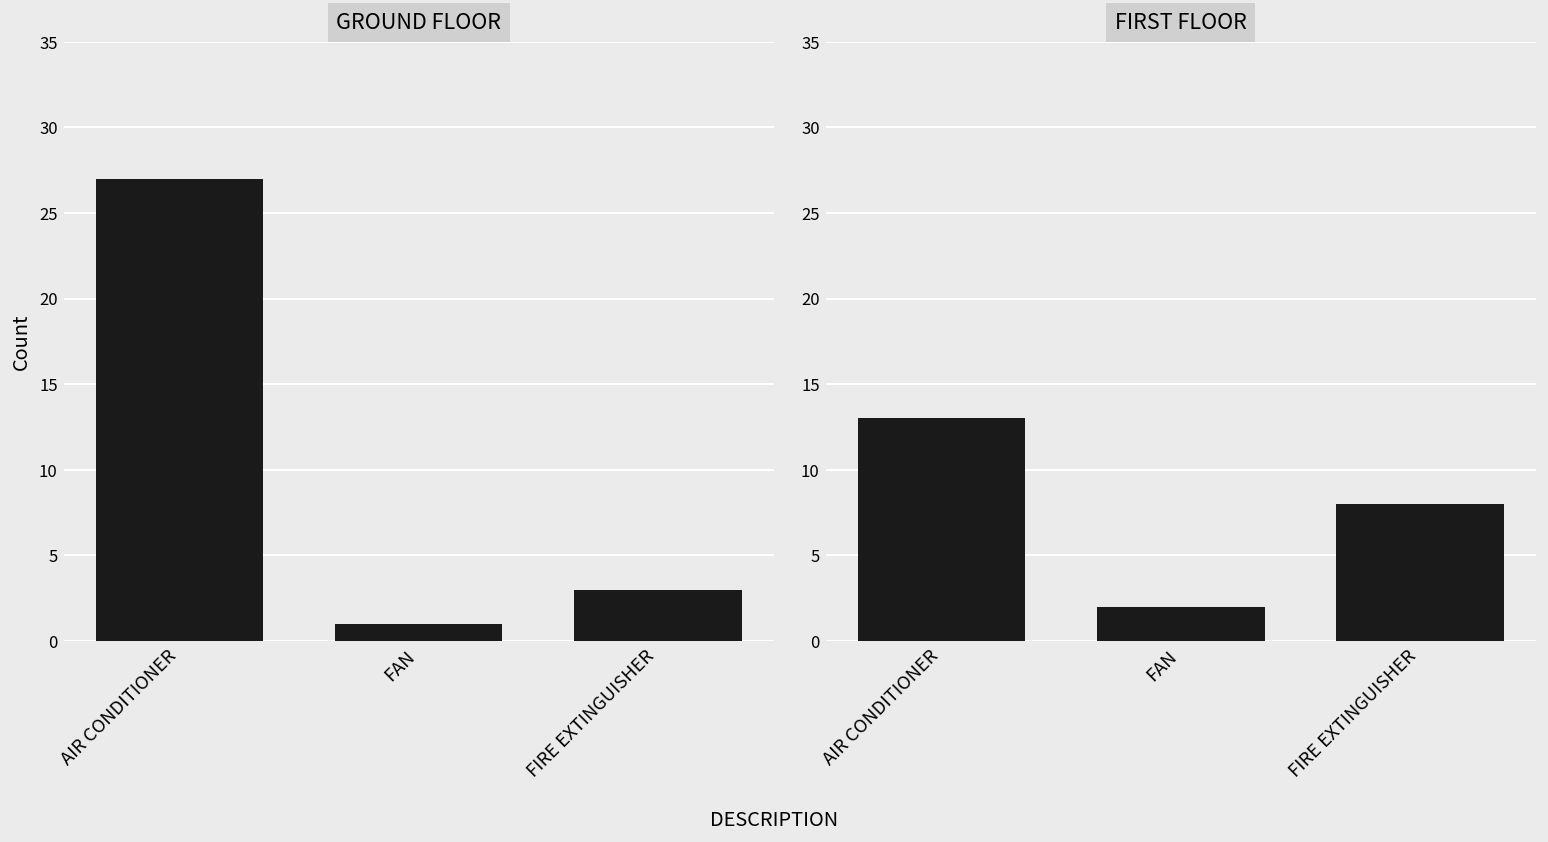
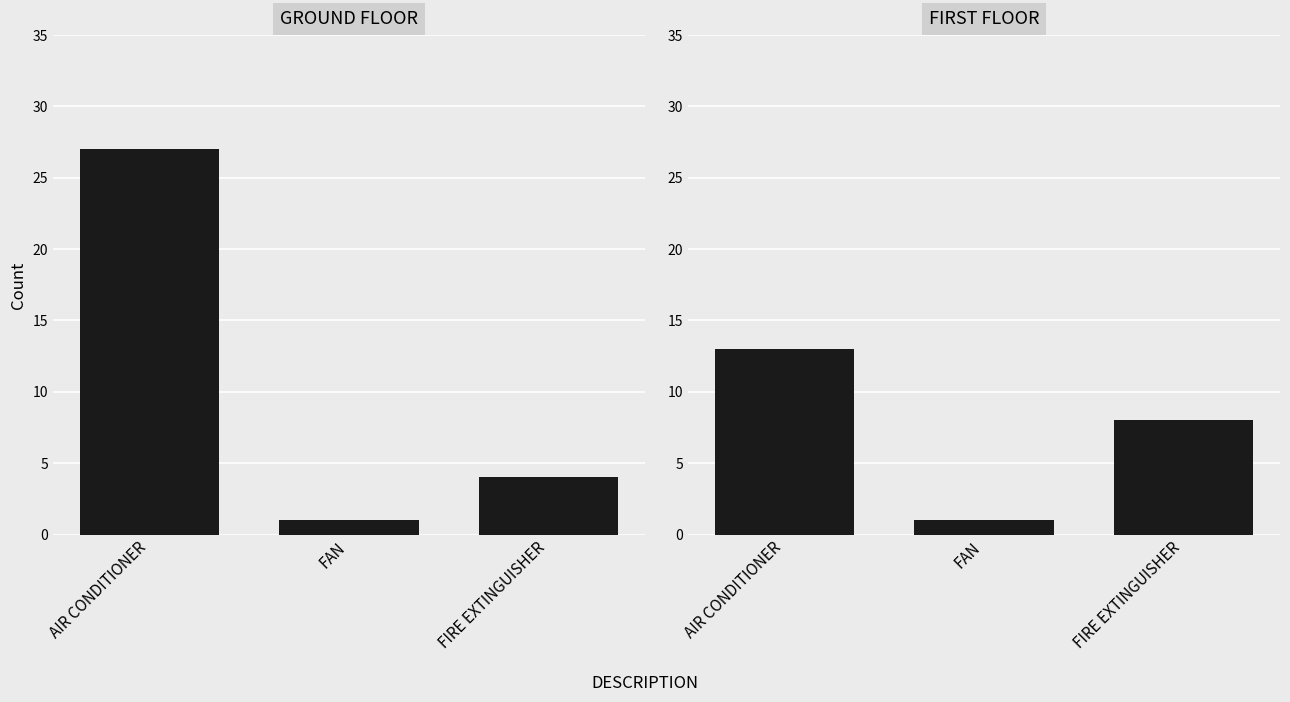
GROUND FLOOR, FIRE EXTINGUISHER: 3 -> 4
FIRST FLOOR, FAN: 2 -> 1
